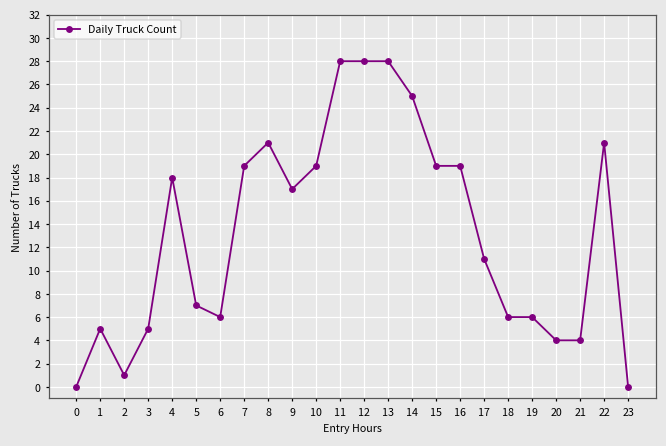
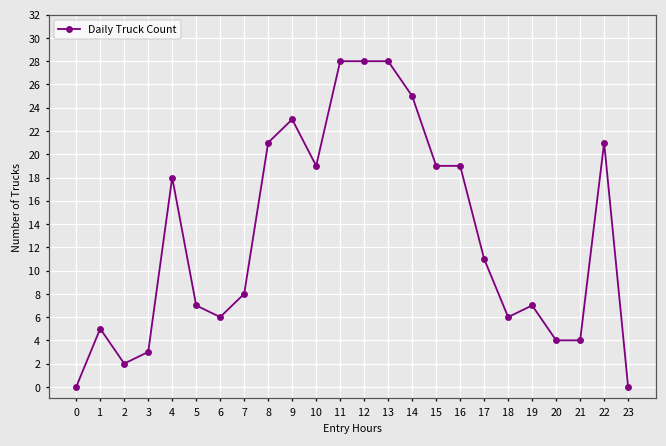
2: 1 -> 2
3: 5 -> 3
7: 19 -> 8
9: 17 -> 23
19: 6 -> 7
